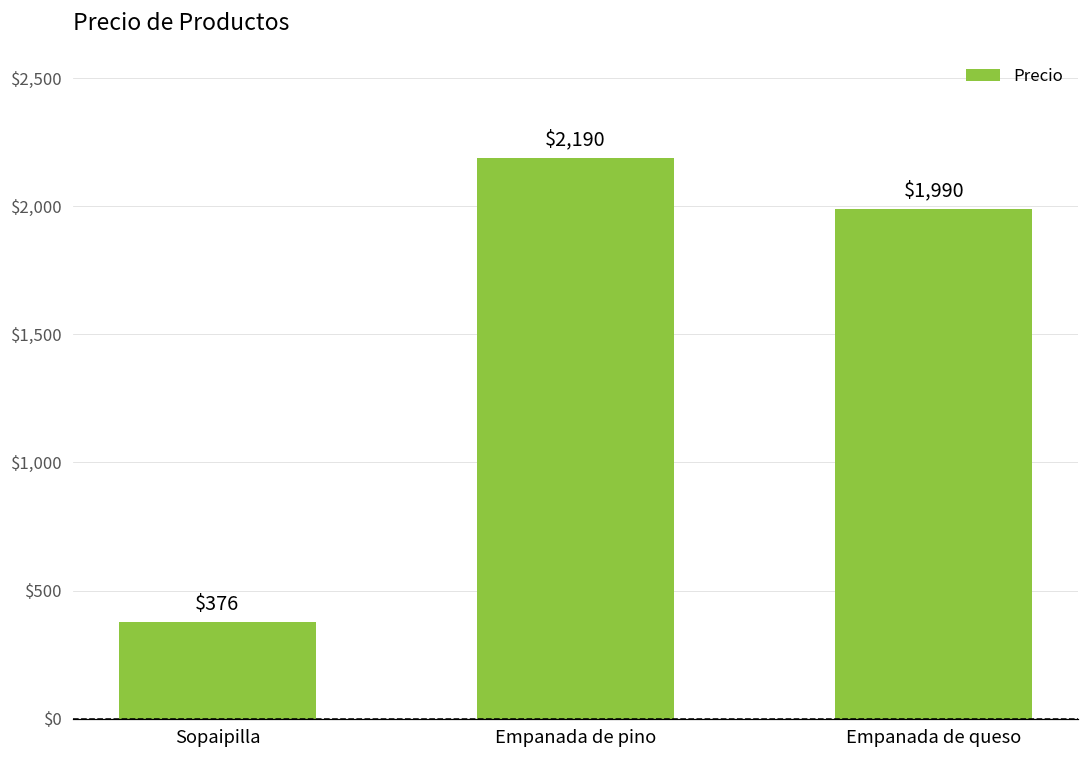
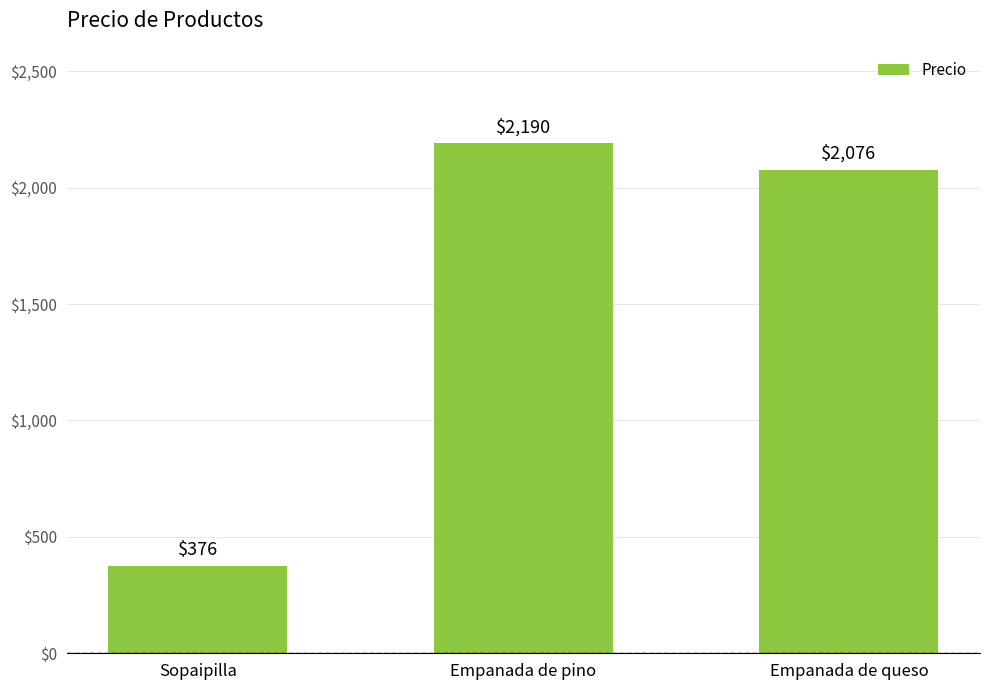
Empanada de queso: $1,990 -> $2,076
